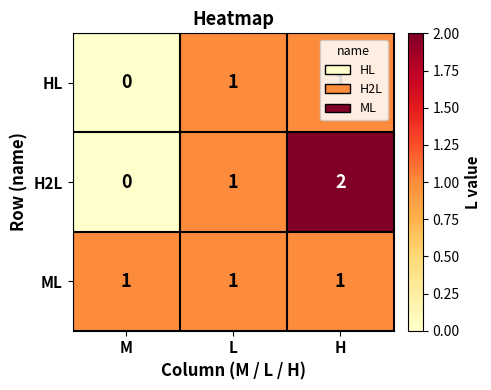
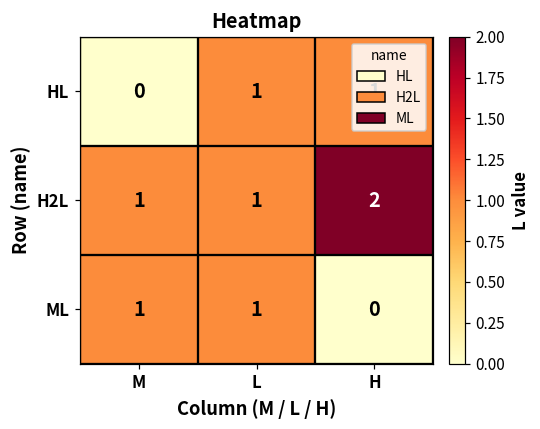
H2L, M: 0 -> 1
ML, H: 1 -> 0
